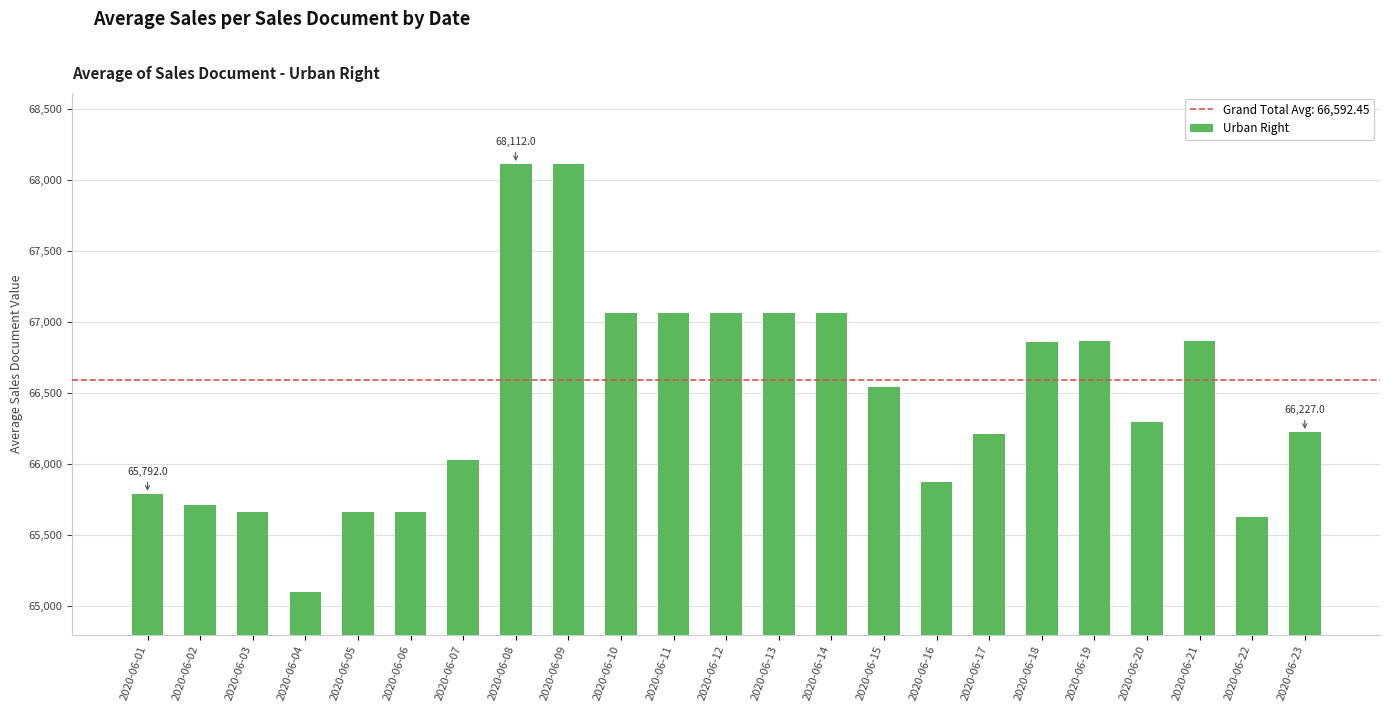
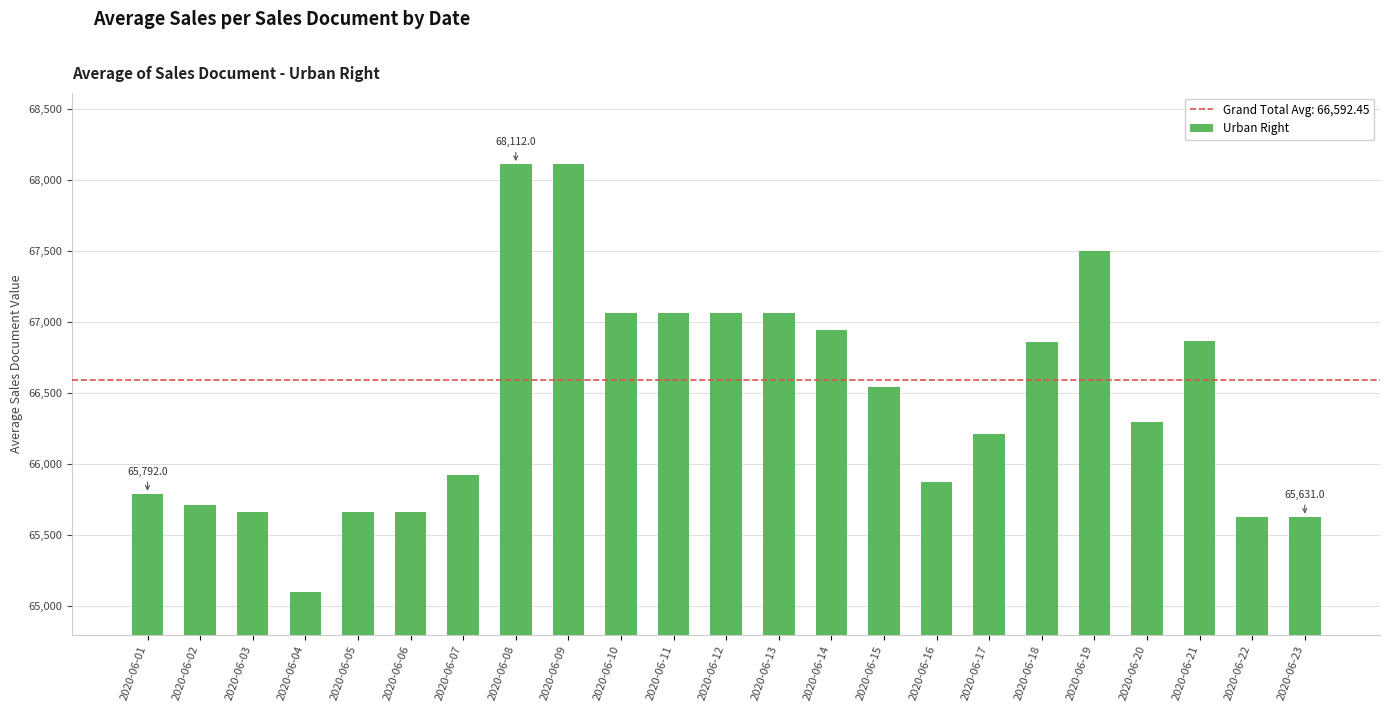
2020-06-07: 66,030 -> 65,930
2020-06-14: 67,070 -> 66,950
2020-06-19: 66,860 -> 67,500
2020-06-23: 66,227.0 -> 65,631.0
